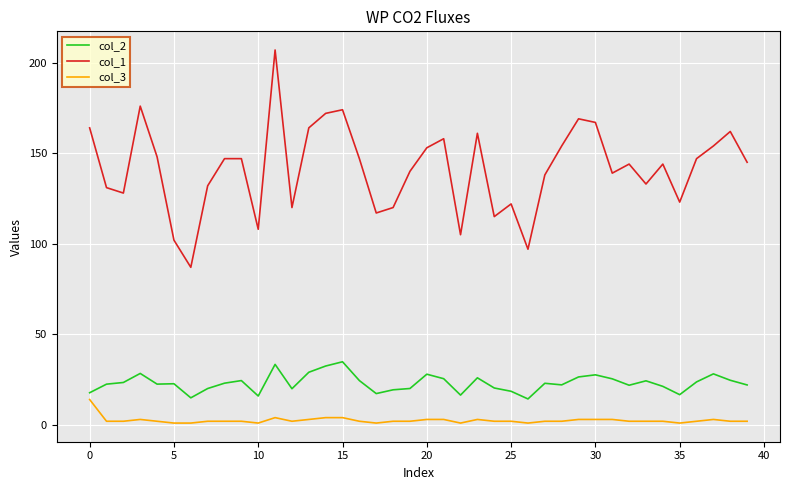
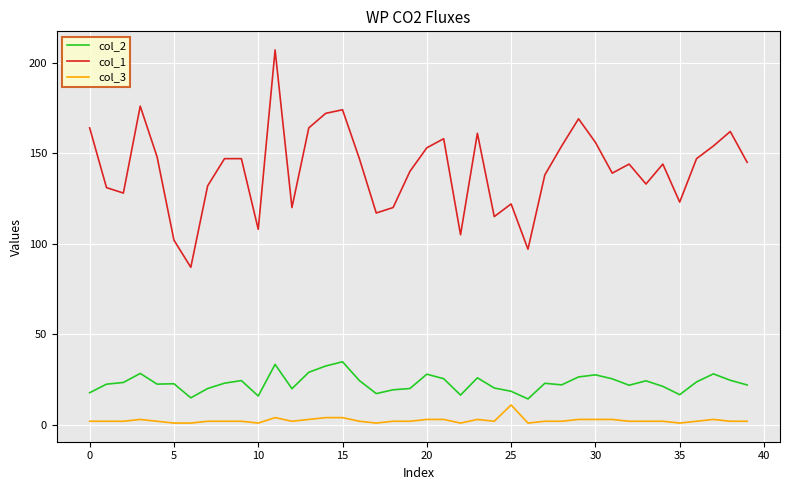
col_3, 0: 14 -> 2
col_3, 25: 2 -> 11
col_1, 30: 167 -> 156
